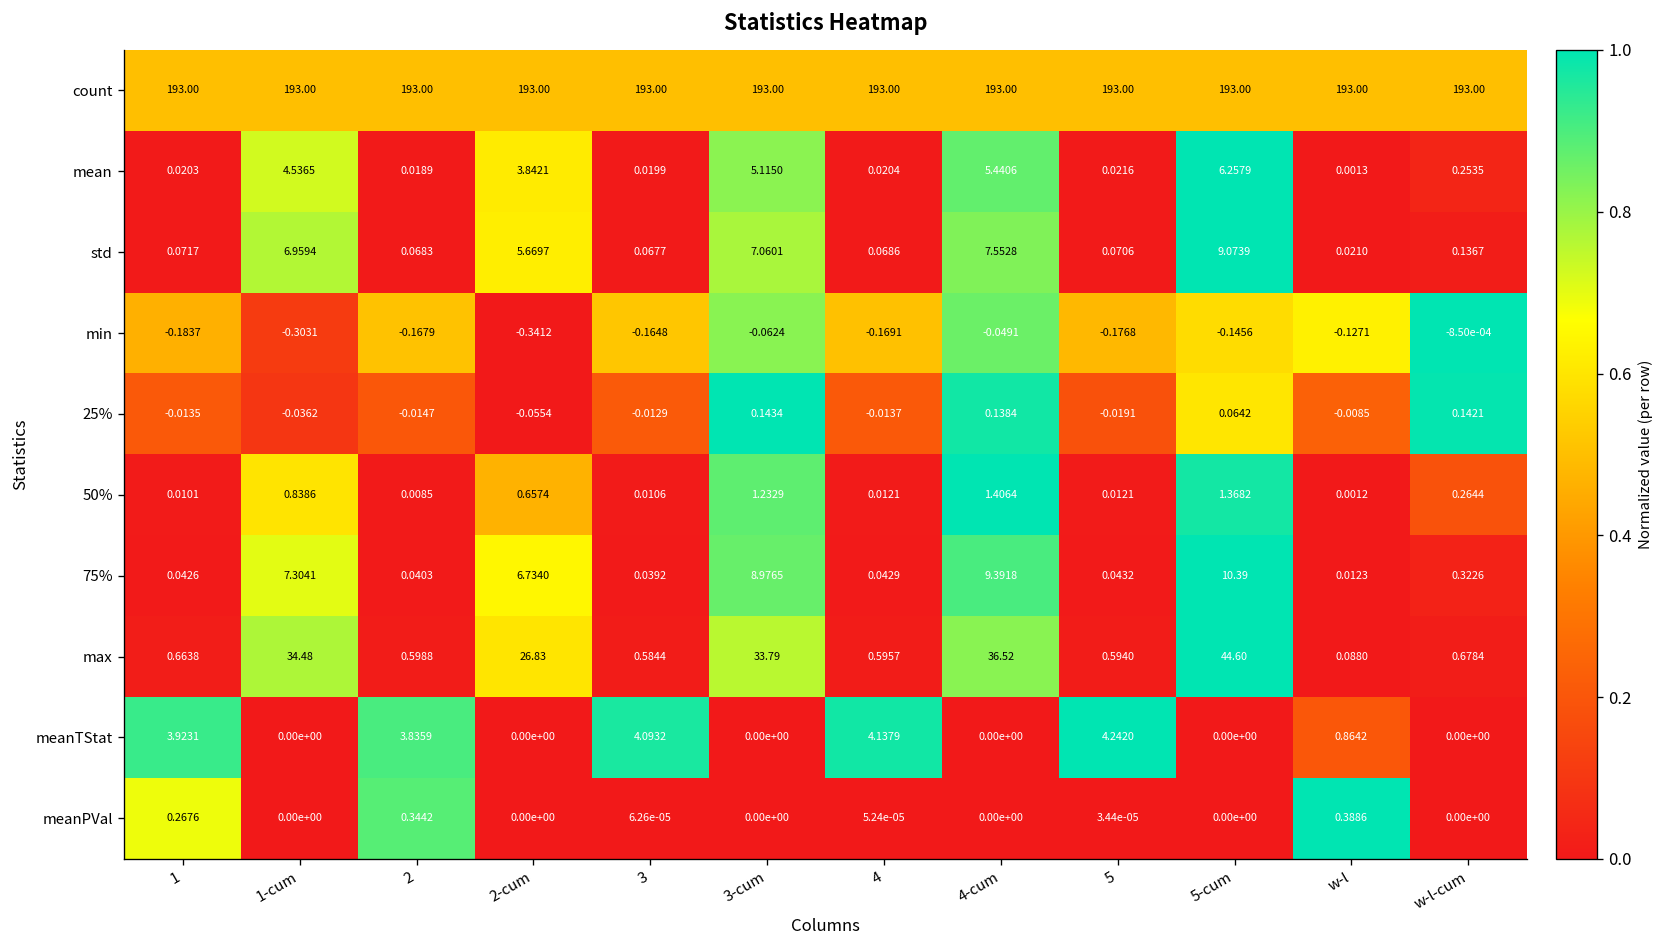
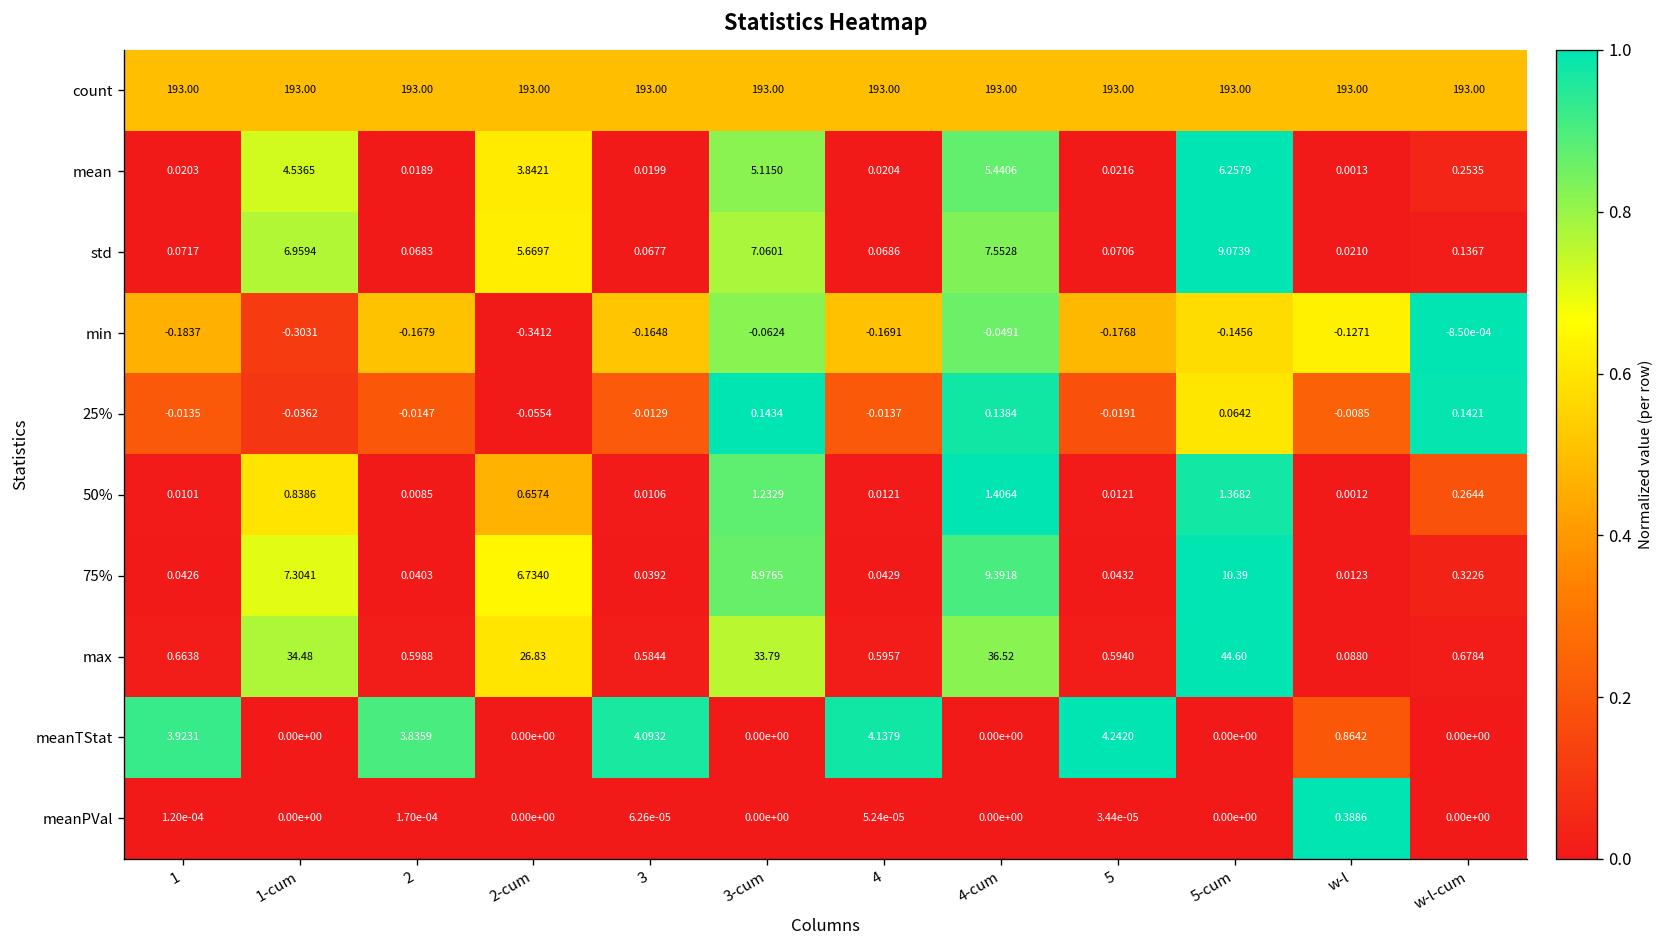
meanPVal, 1: 0.2676 -> 1.20e-04
meanPVal, 2: 0.3442 -> 1.70e-04
